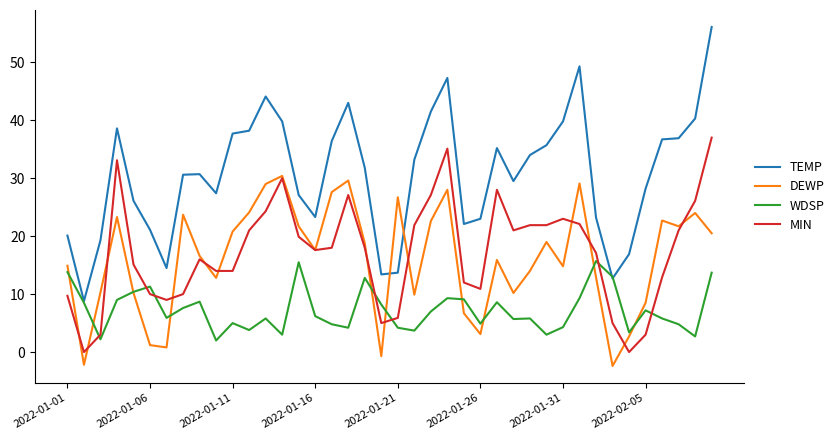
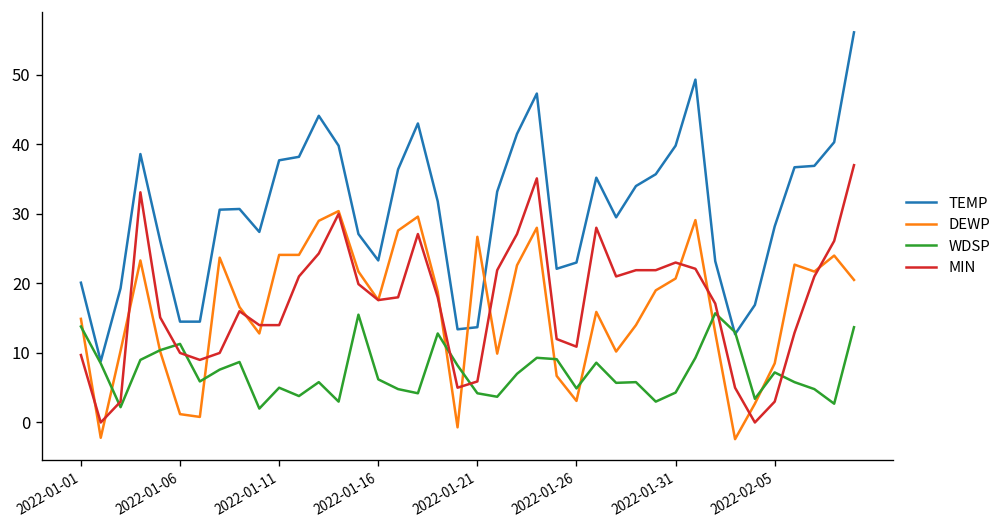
TEMP, 2022-01-06: 21 -> 15
DEWP, 2022-01-11: 21 -> 24
DEWP, 2022-01-31: 15 -> 21
